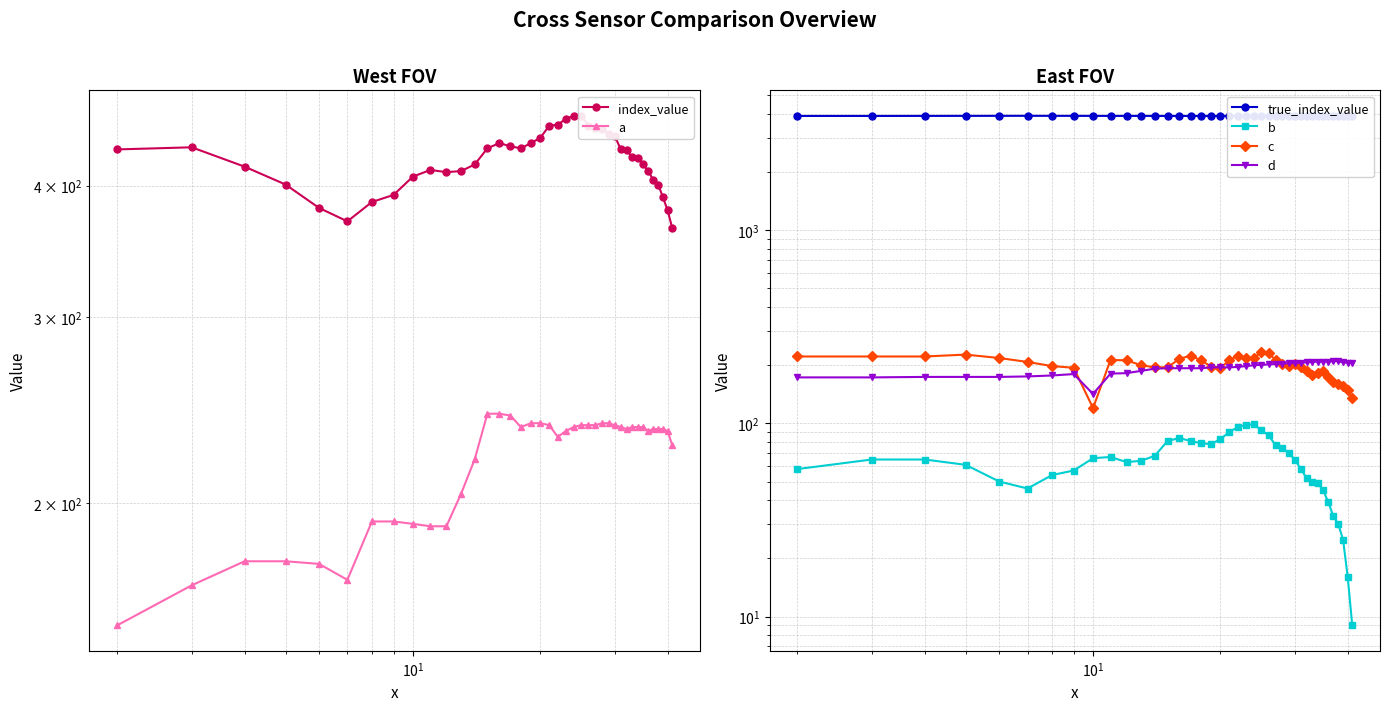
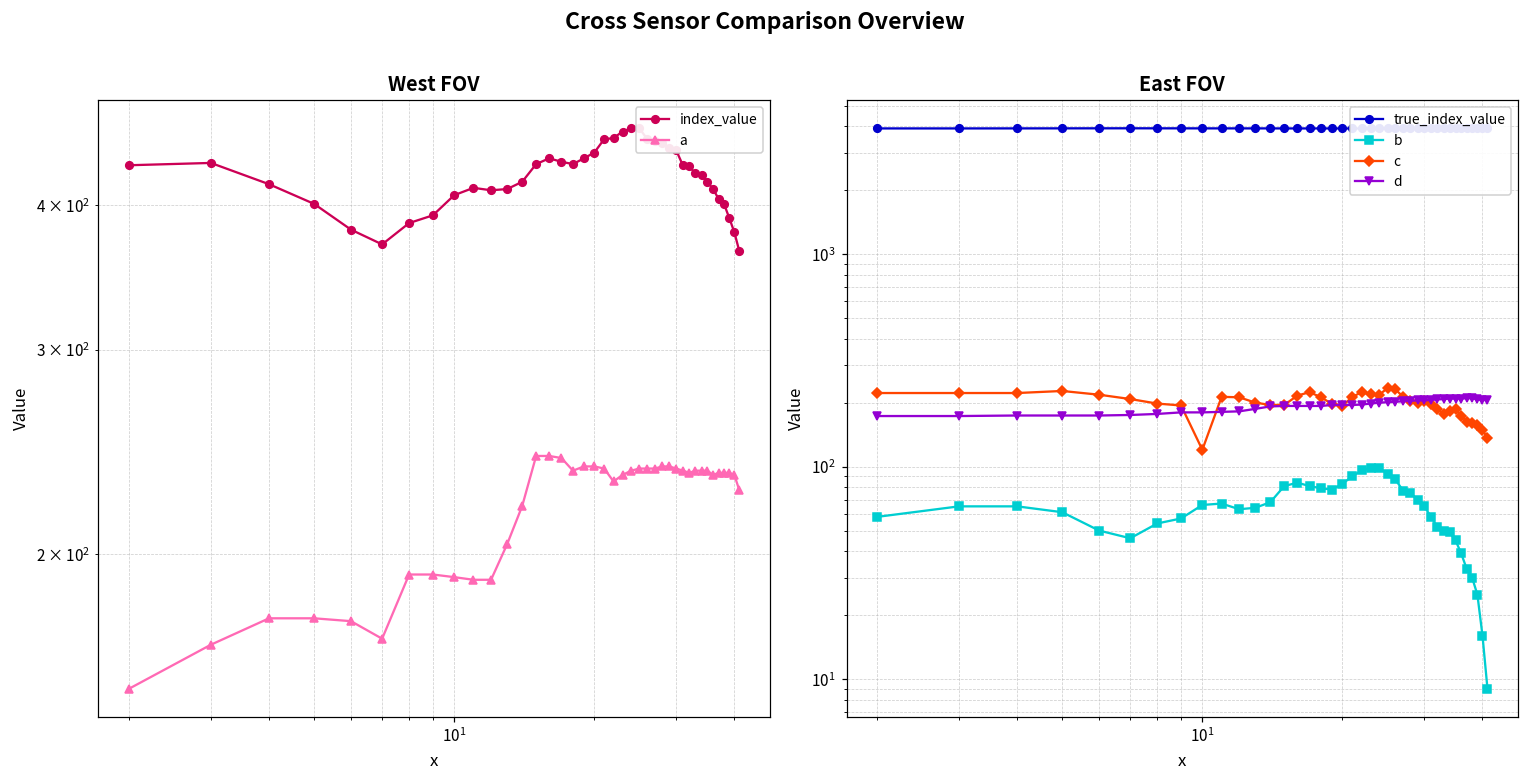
East FOV, d, 10^1: 140 -> 180
